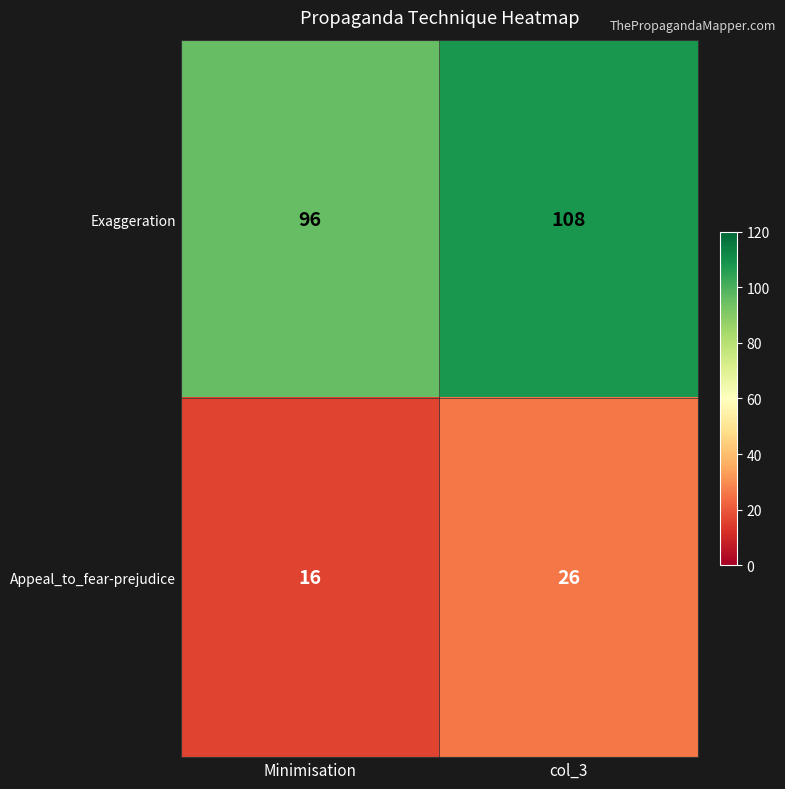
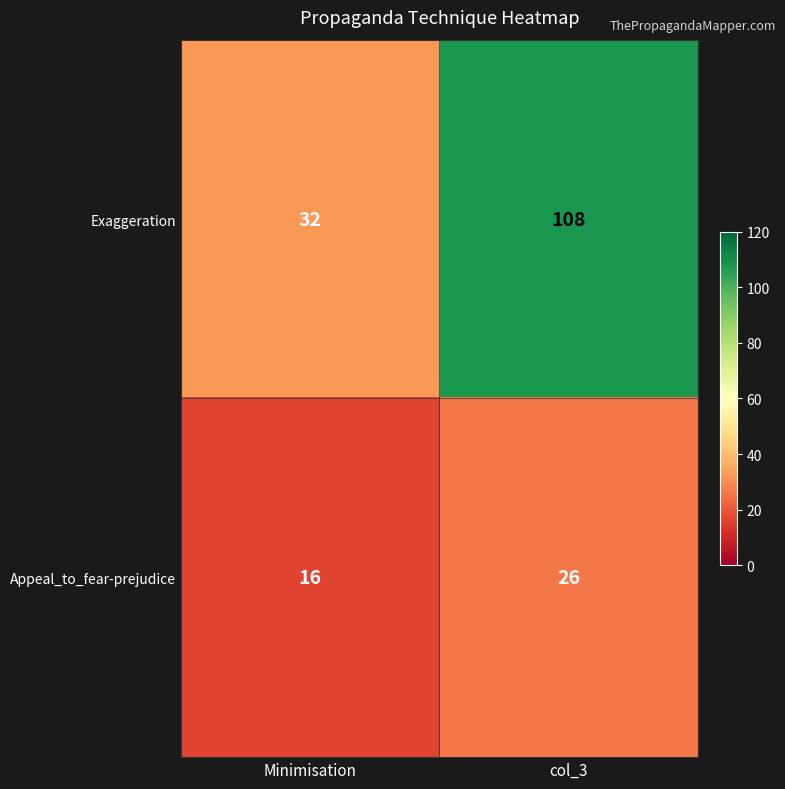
Exaggeration, Minimisation: 96 -> 32
